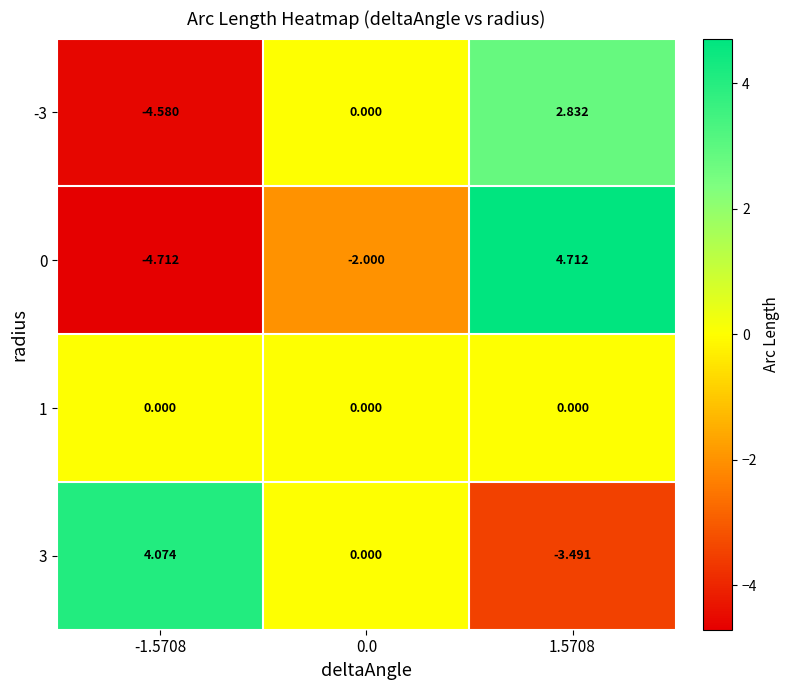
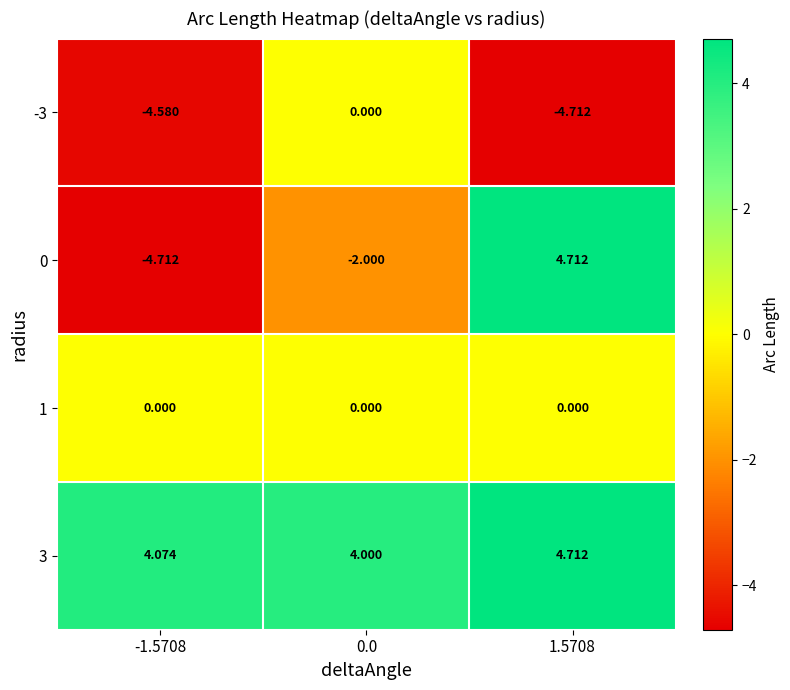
-3, 1.5708: 2.832 -> -4.712
3, 0.0: 0.000 -> 4.000
3, 1.5708: -3.491 -> 4.712
